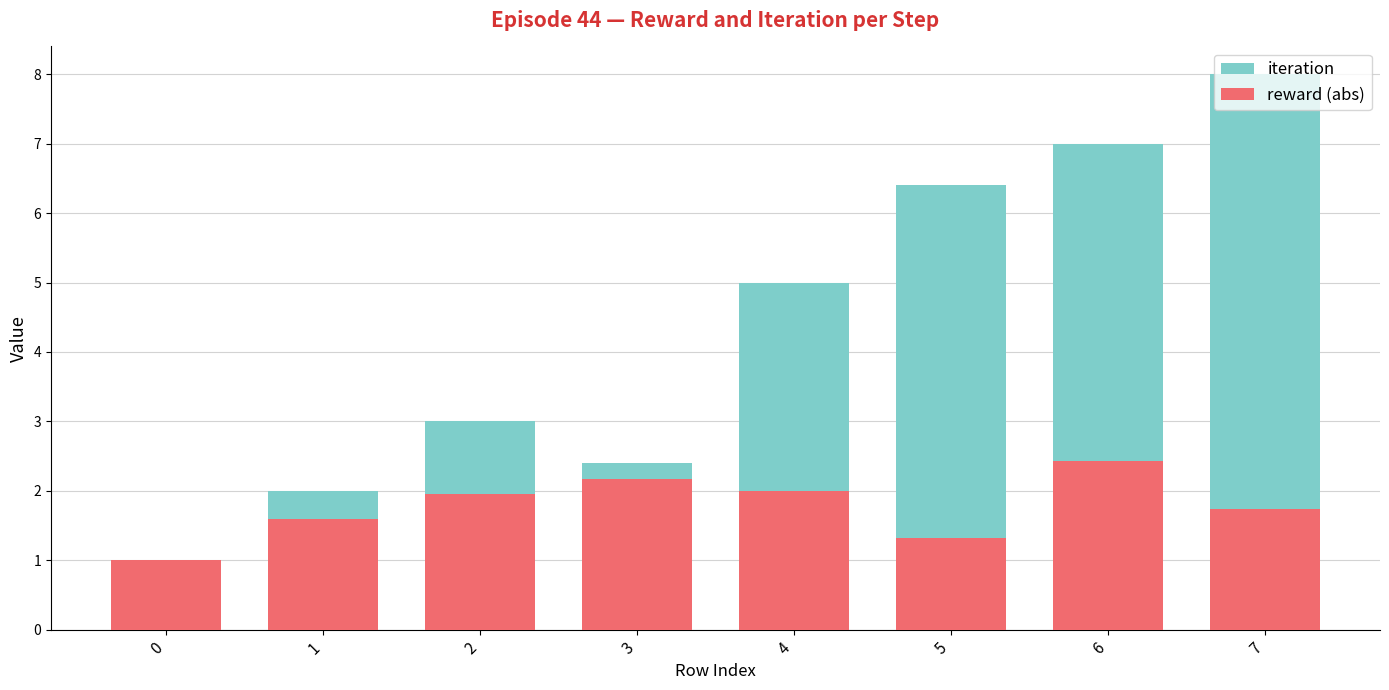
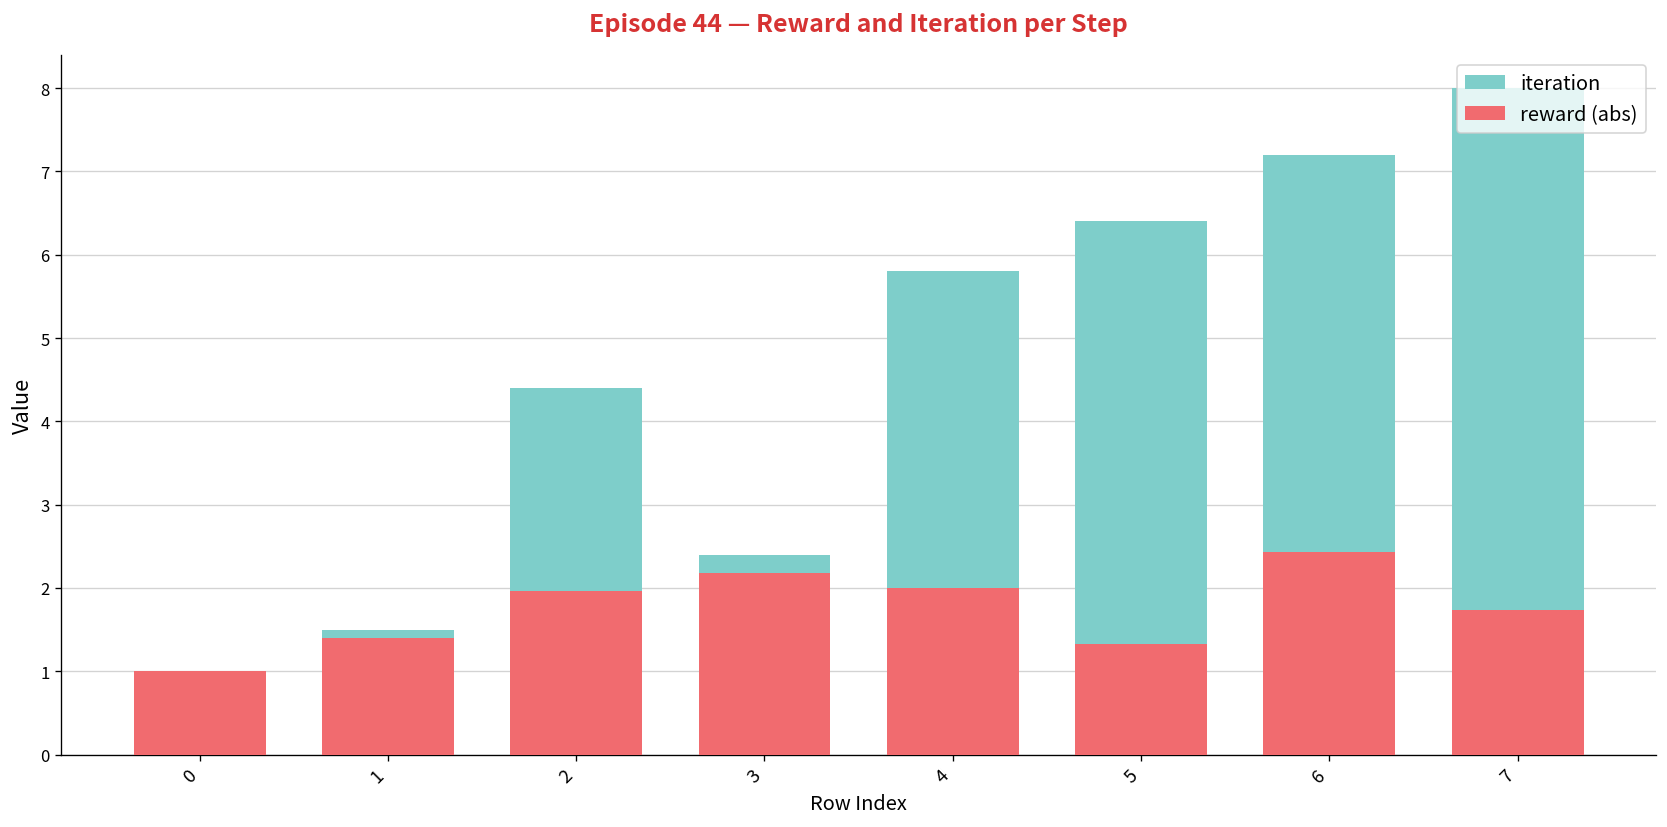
iteration, 1: 2.0 -> 1.5
reward (abs), 1: 1.6 -> 1.4
iteration, 2: 3.0 -> 4.4
iteration, 4: 5.0 -> 5.8
iteration, 6: 7.0 -> 7.2
